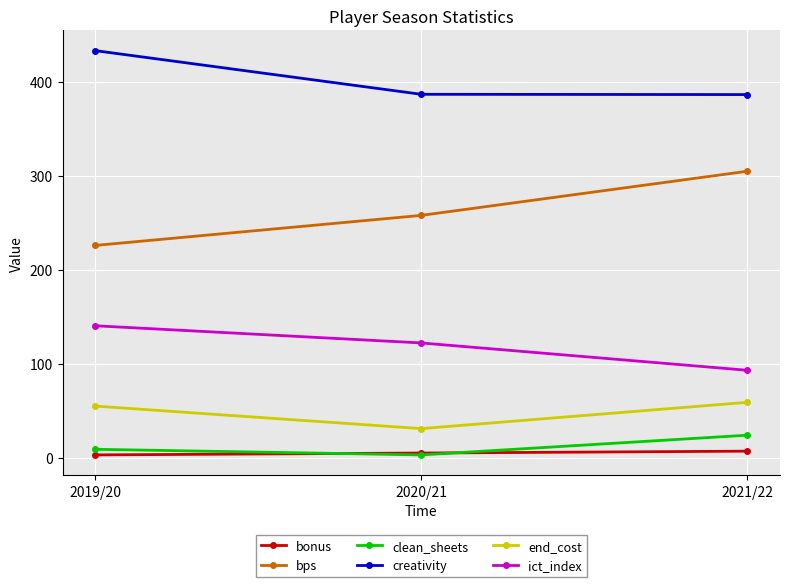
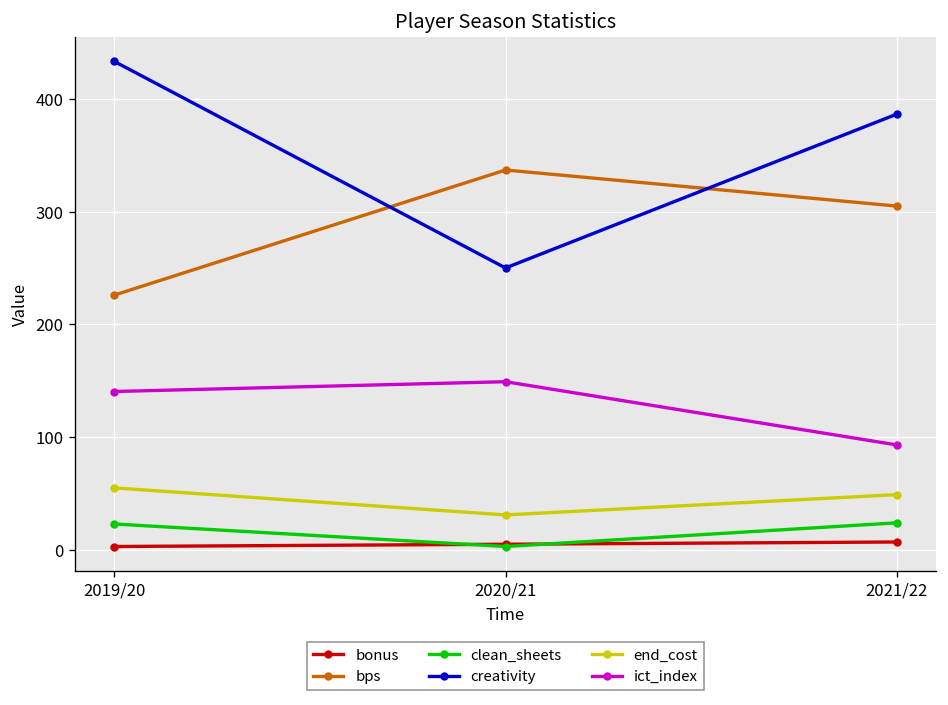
clean_sheets, 2019/20: 10 -> 20
bps, 2020/21: 260 -> 340
creativity, 2020/21: 390 -> 250
ict_index, 2020/21: 120 -> 150
end_cost, 2021/22: 60 -> 50
